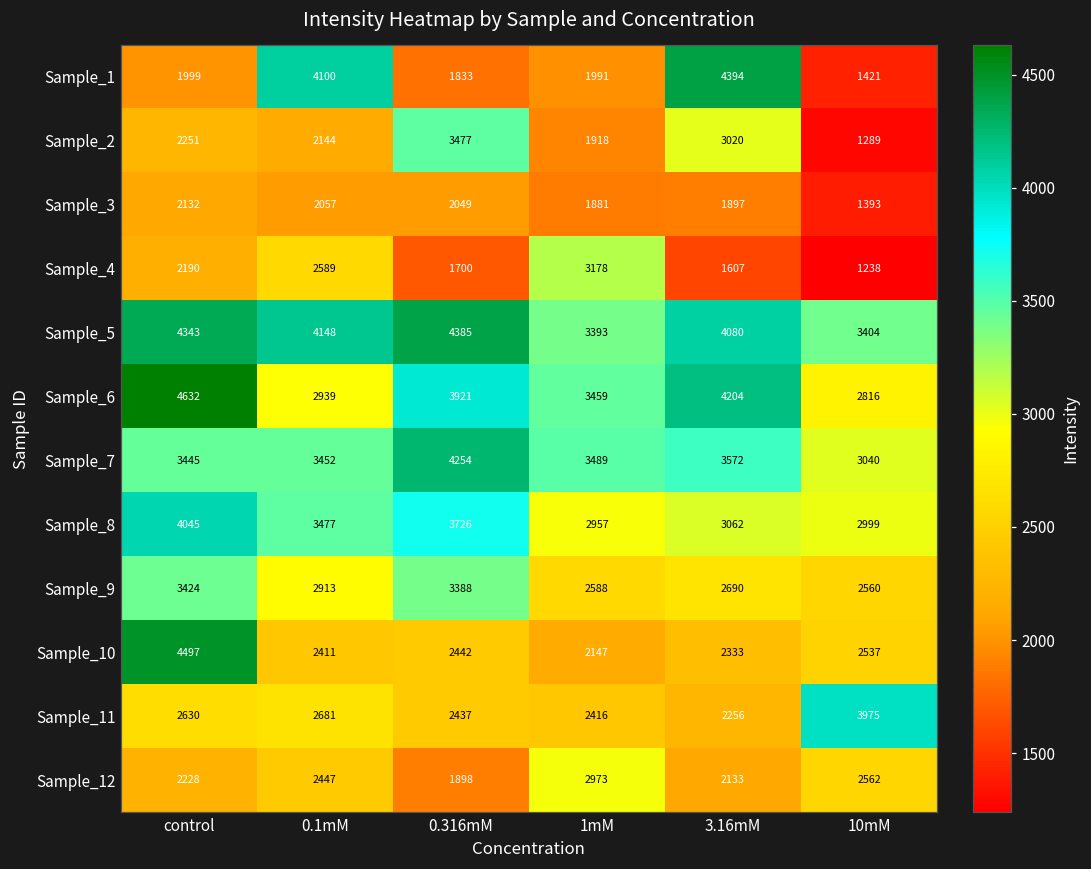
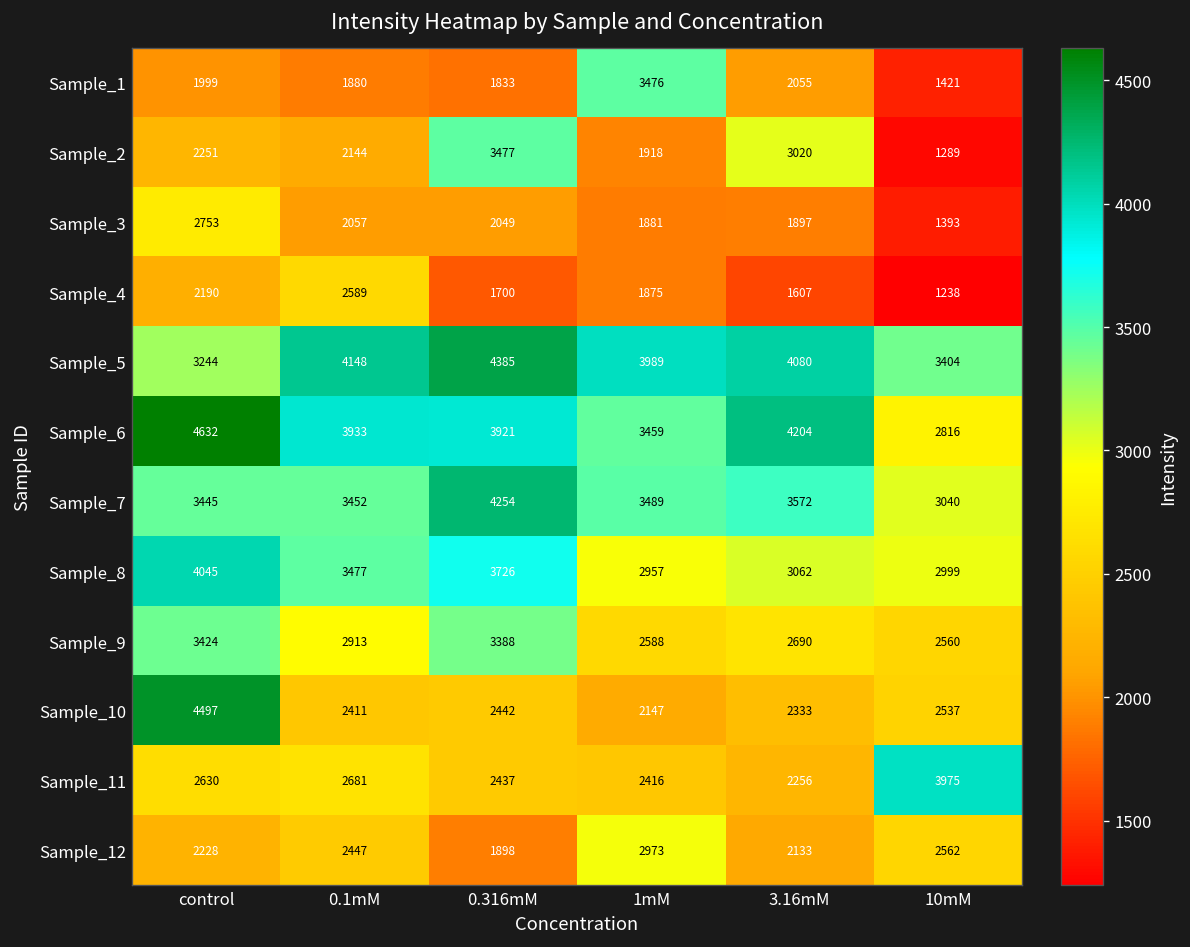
Sample_1, 0.1mM: 4100 -> 1880
Sample_1, 1mM: 1991 -> 3476
Sample_1, 3.16mM: 4394 -> 2055
Sample_3, control: 2132 -> 2753
Sample_4, 1mM: 3178 -> 1875
Sample_5, control: 4343 -> 3244
Sample_5, 1mM: 3393 -> 3989
Sample_6, 0.1mM: 2939 -> 3933
